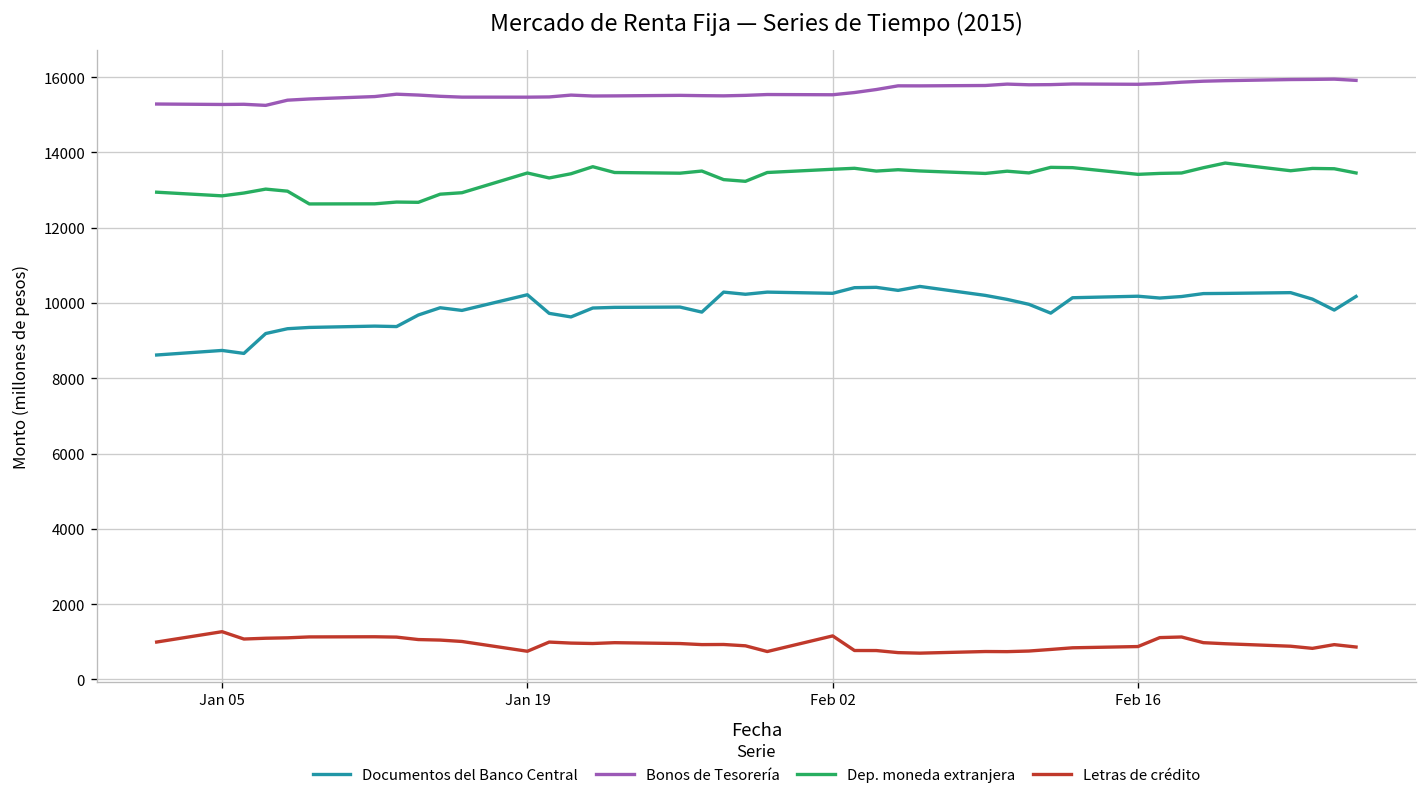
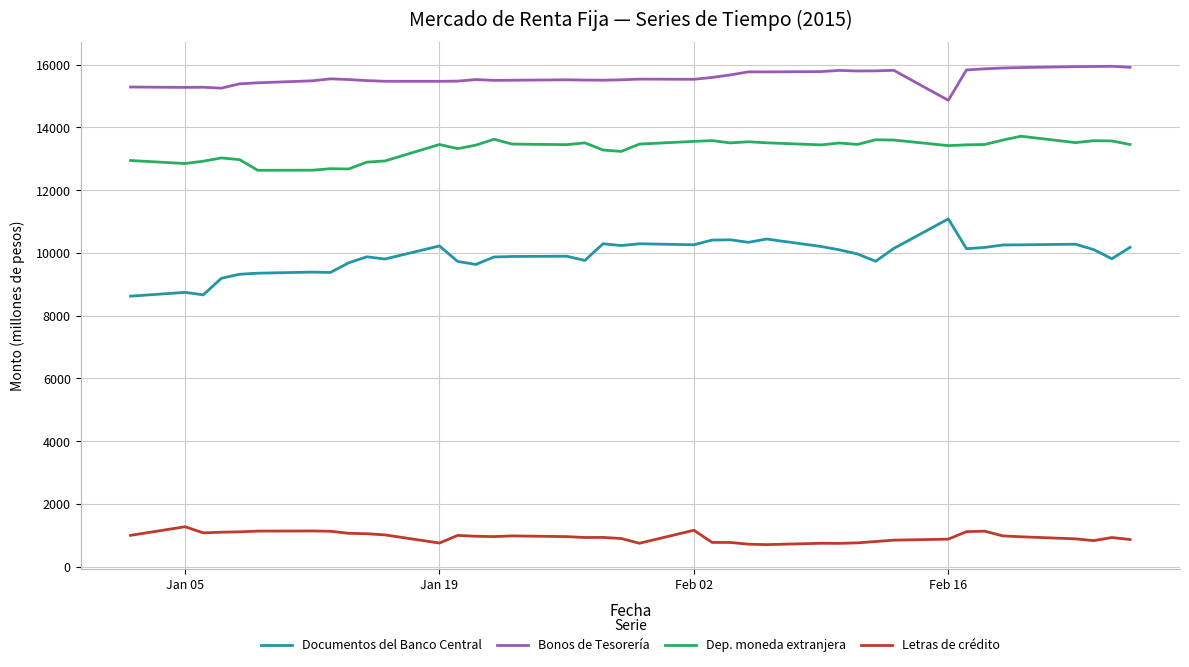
Documentos del Banco Central, Feb 16: 10200 -> 11100
Bonos de Tesorería, Feb 16: 15800 -> 14900
